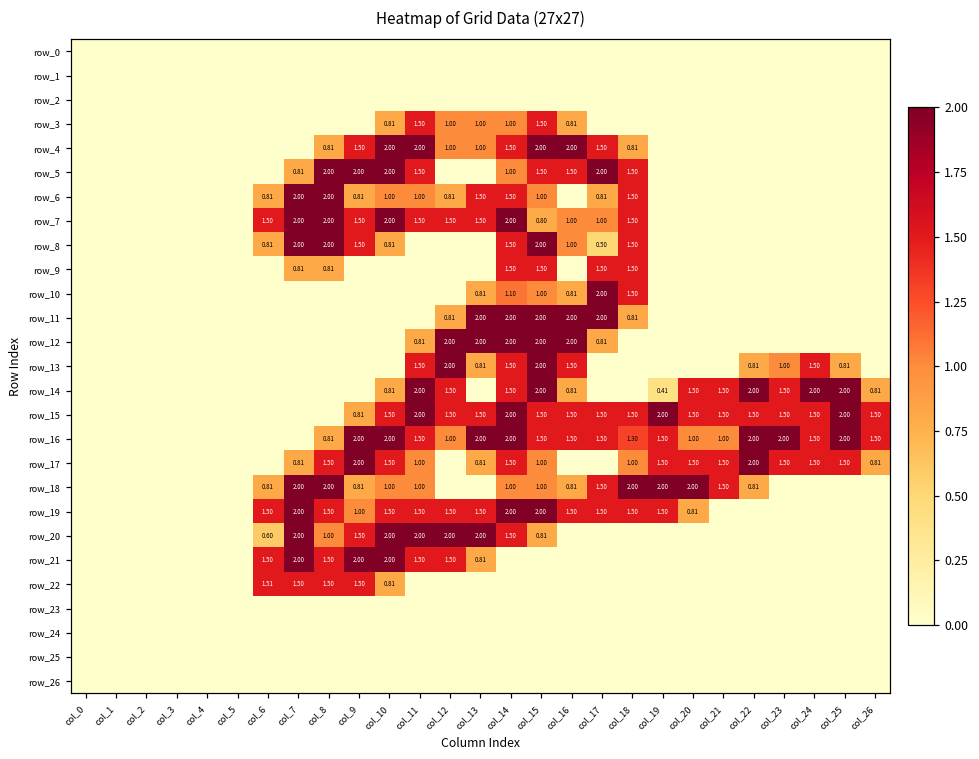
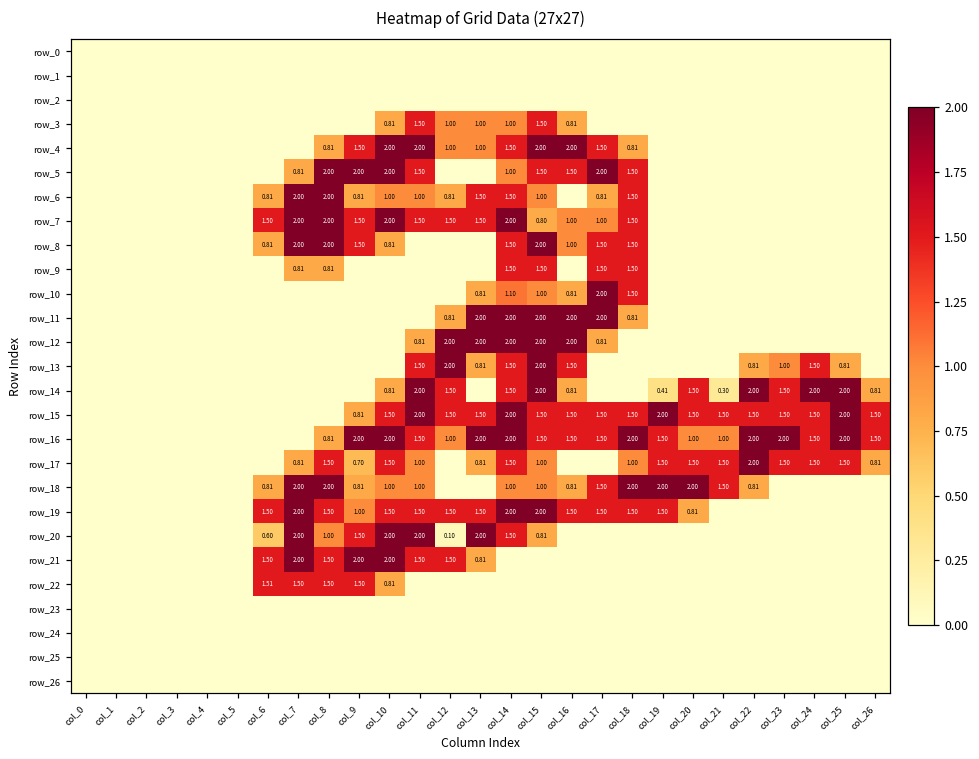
row_8, col_17: 0.50 -> 1.50
row_14, col_21: 1.50 -> 0.30
row_16, col_18: 1.30 -> 2.00
row_17, col_9: 2.00 -> 0.70
row_20, col_12: 2.00 -> 0.10
